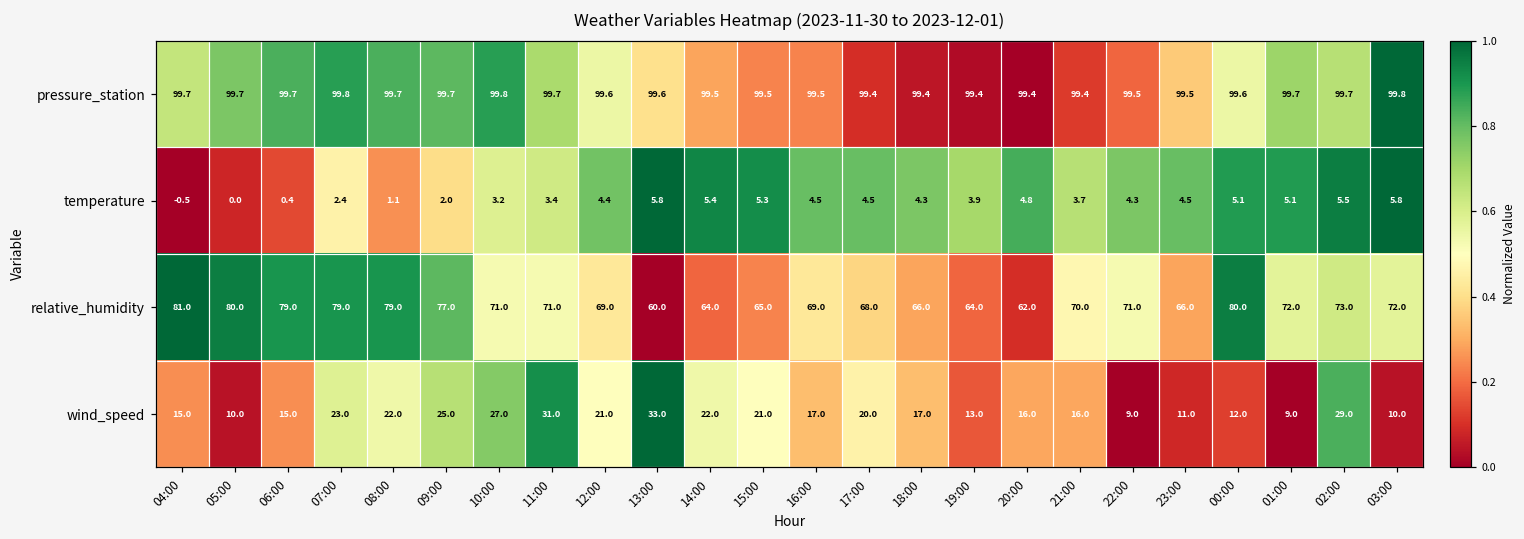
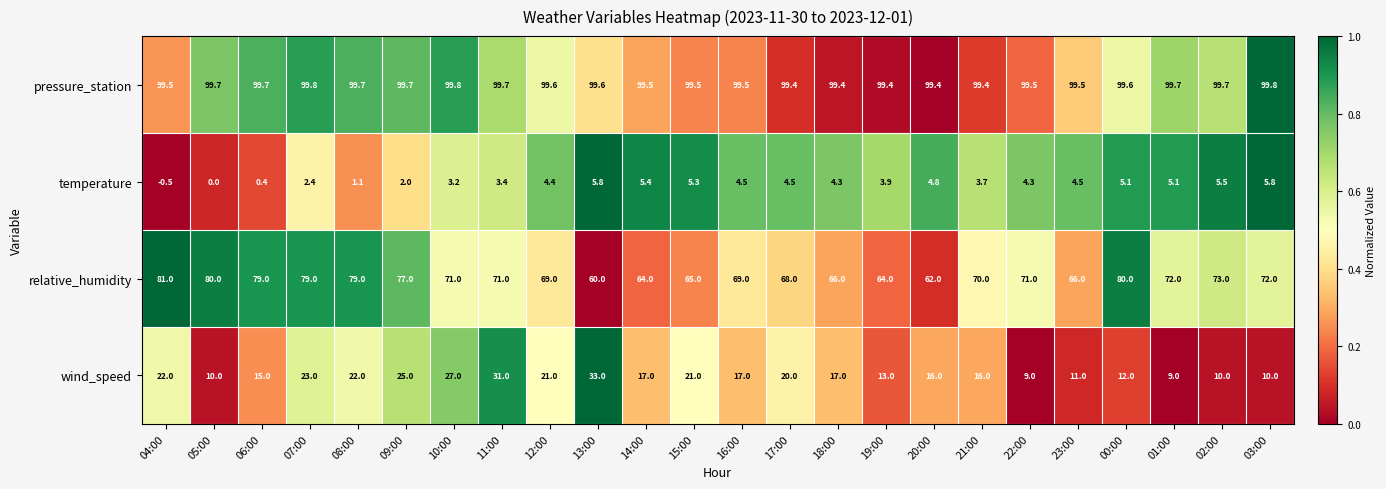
pressure_station, 04:00: 99.7 -> 99.5
wind_speed, 04:00: 15.0 -> 22.0
wind_speed, 14:00: 22.0 -> 17.0
wind_speed, 02:00: 29.0 -> 10.0
